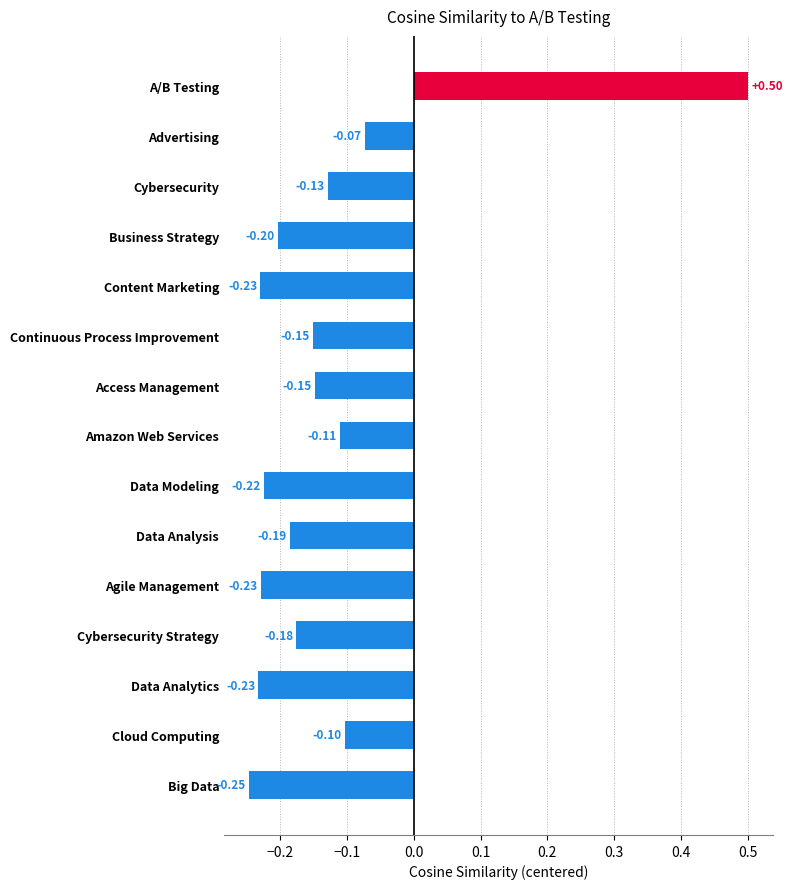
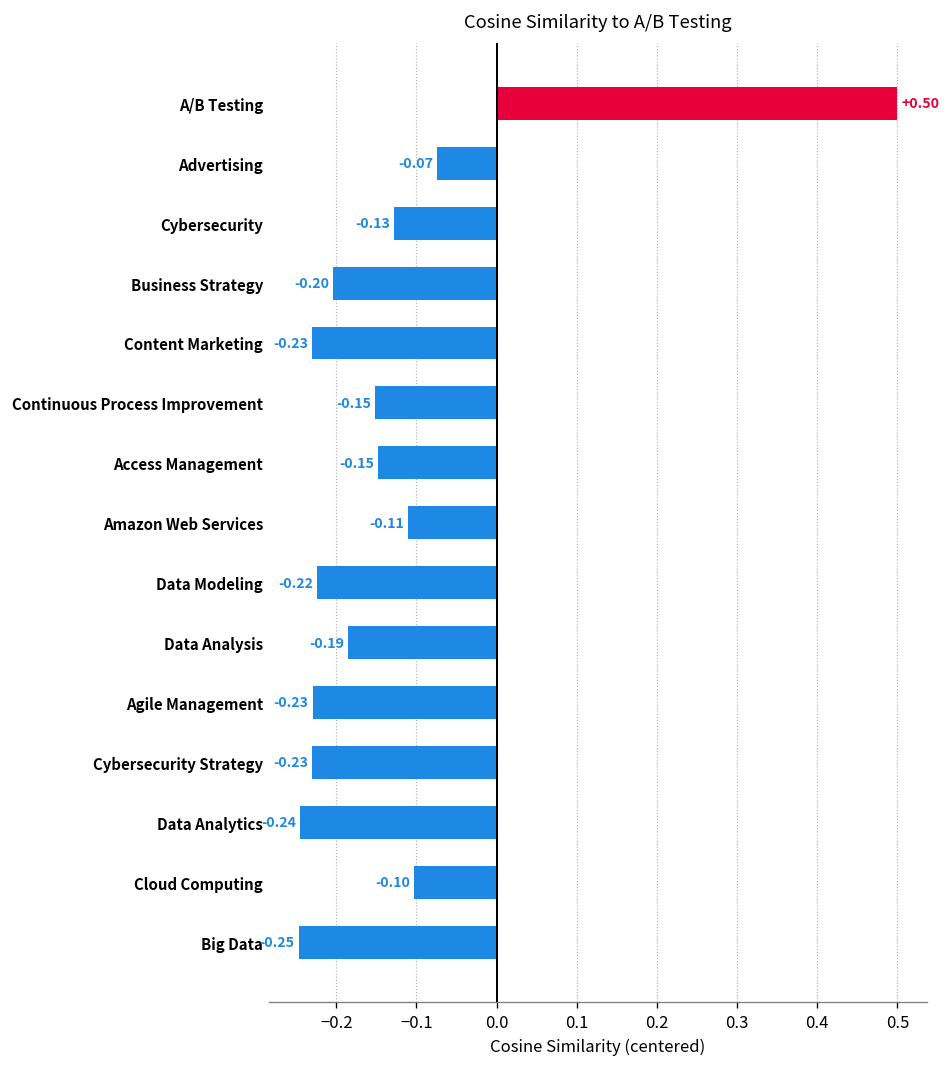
Cybersecurity Strategy: -0.18 -> -0.23
Data Analytics: -0.23 -> -0.24
